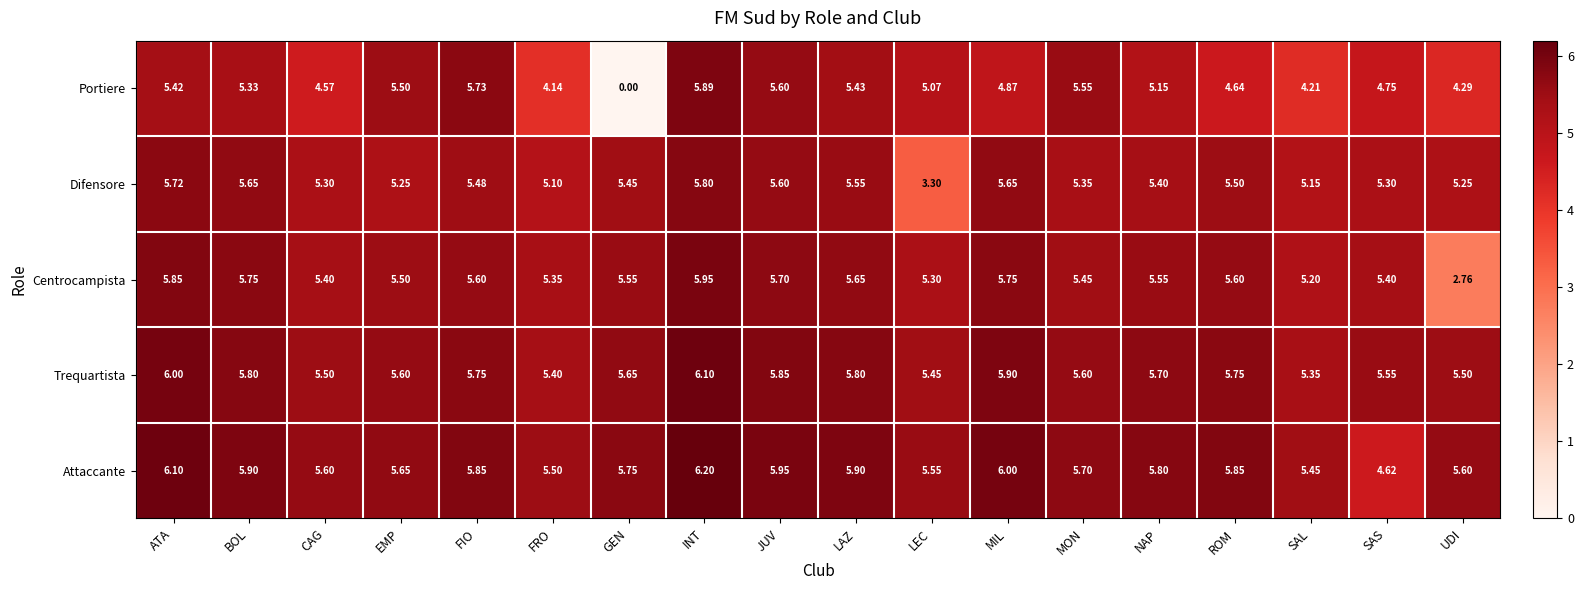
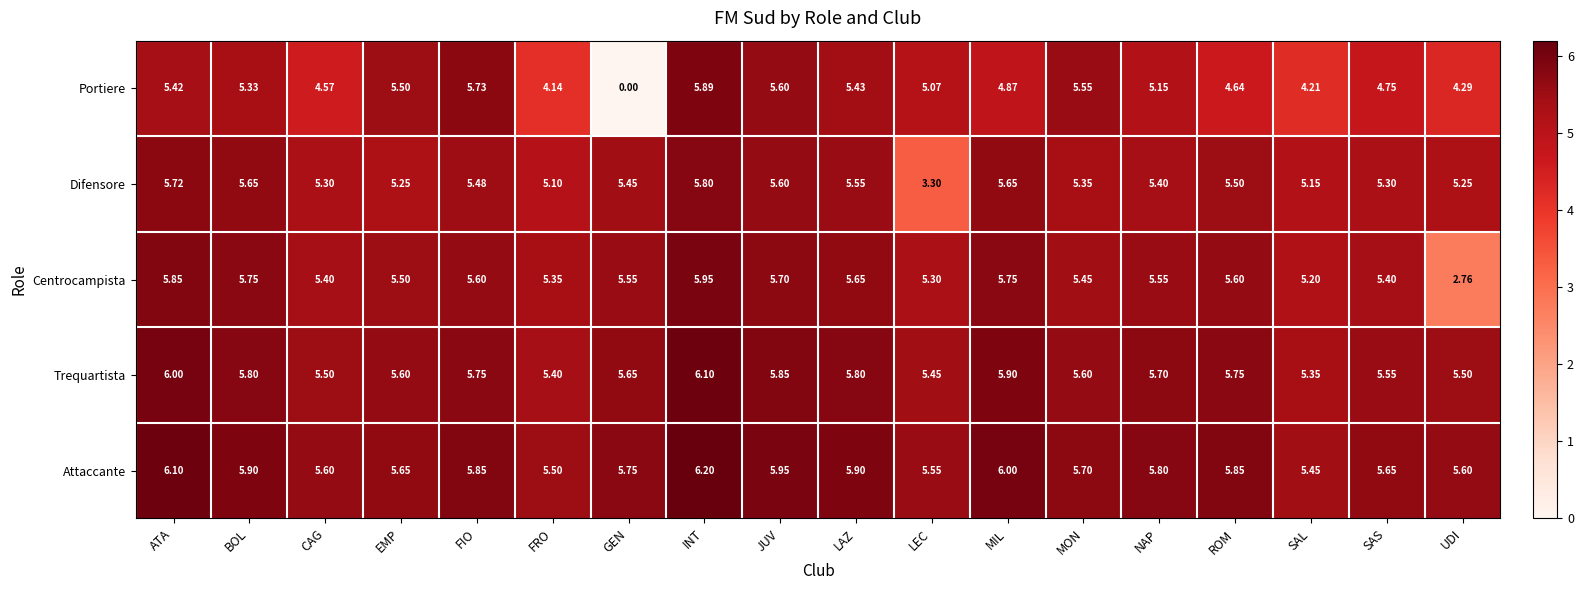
Attaccante, SAS: 4.62 -> 5.65
